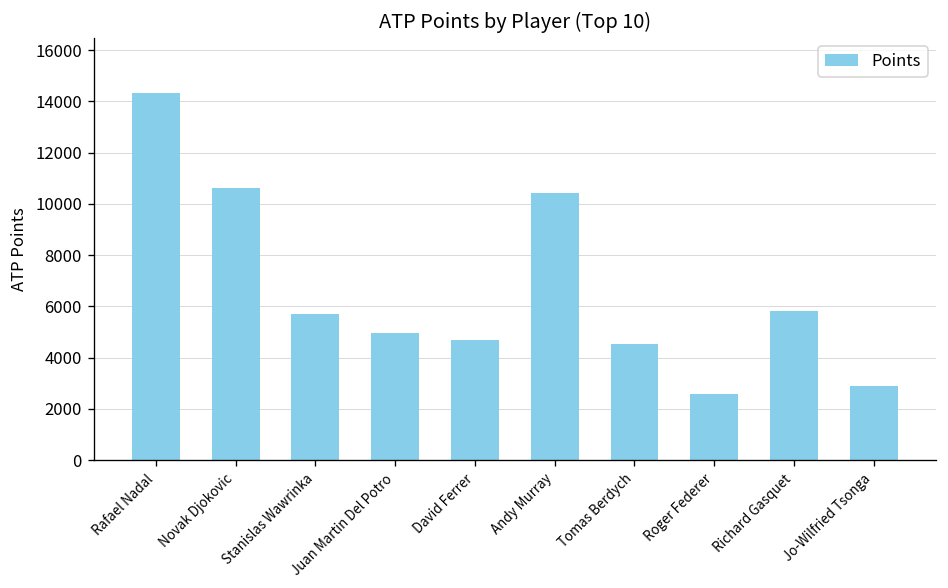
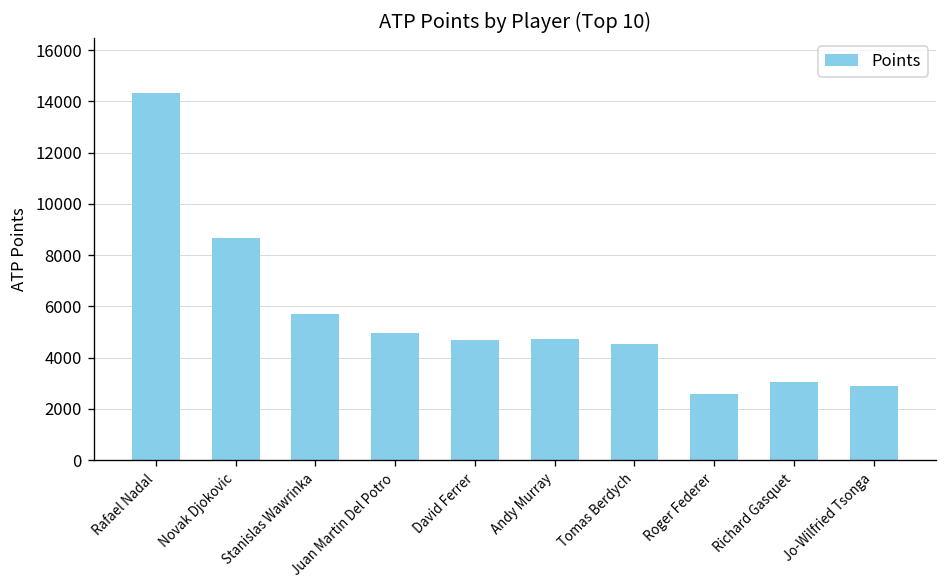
Novak Djokovic: 10600 -> 8700
Andy Murray: 10400 -> 4700
Richard Gasquet: 5800 -> 3100
